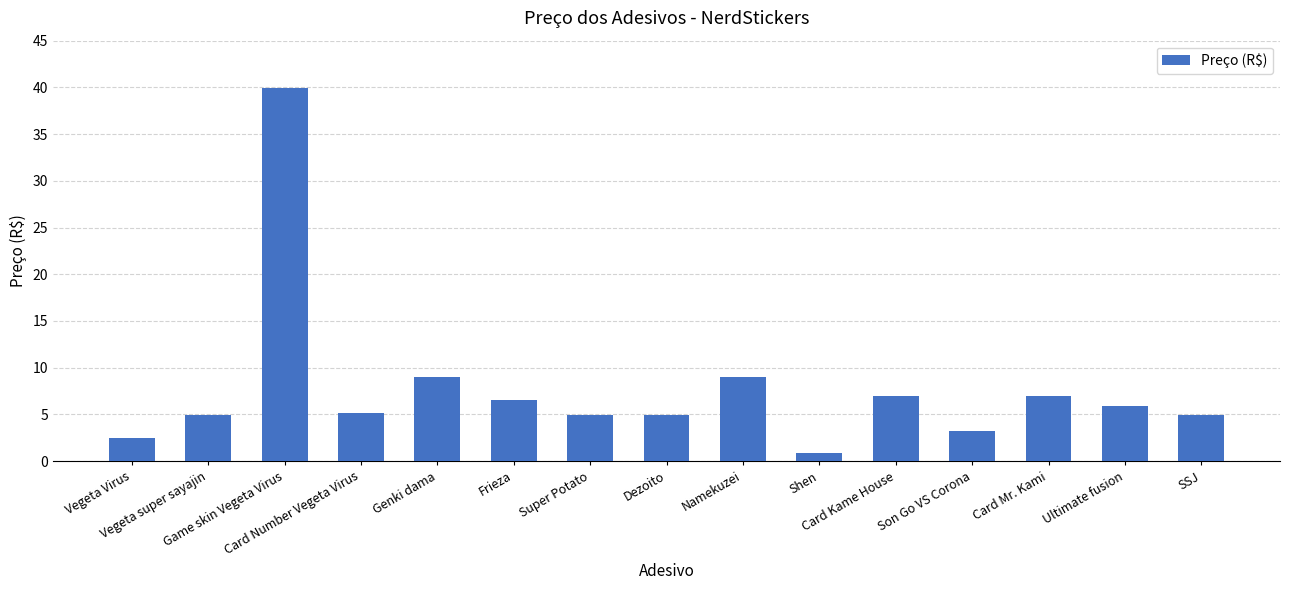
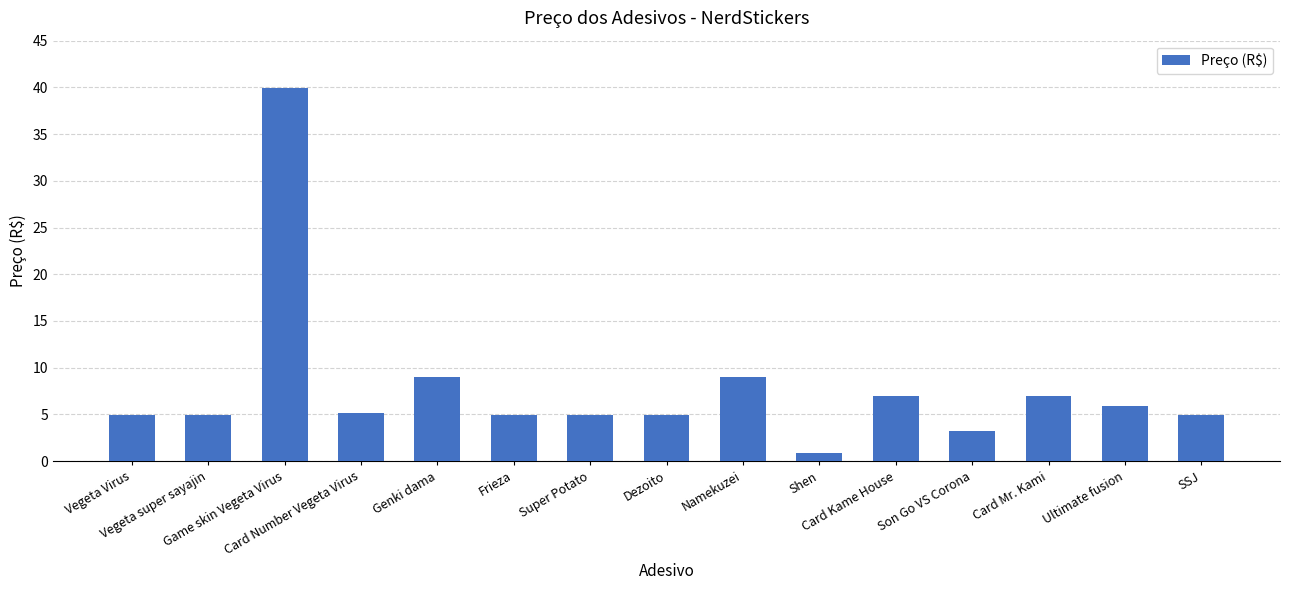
Vegeta Virus: 3 -> 5
Frieza: 7 -> 5
